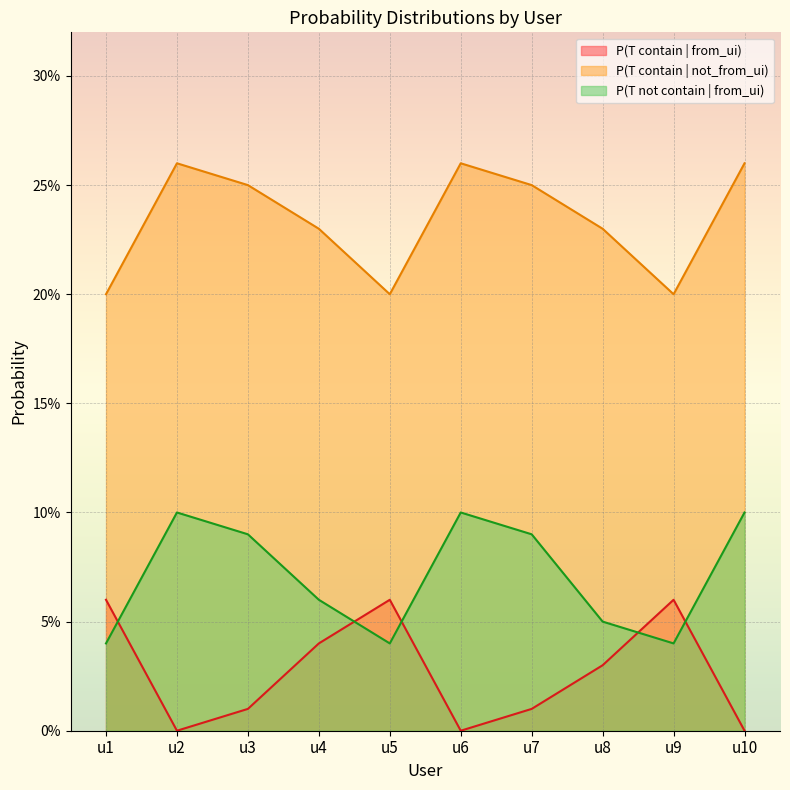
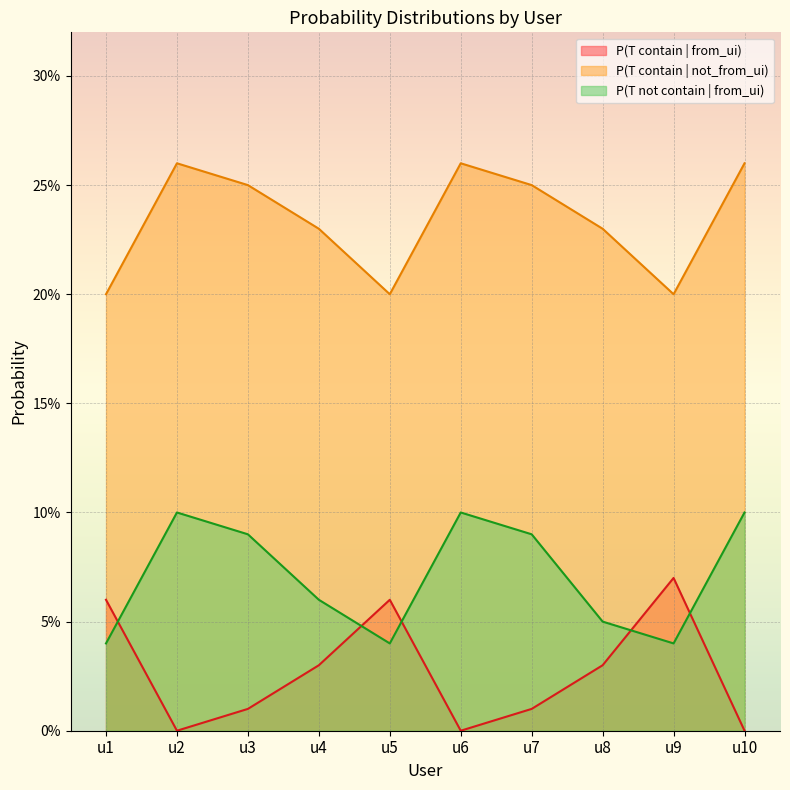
P(T contain | from_ui), u4: 4.0% -> 3.0%
P(T contain | from_ui), u9: 6.0% -> 7.0%
